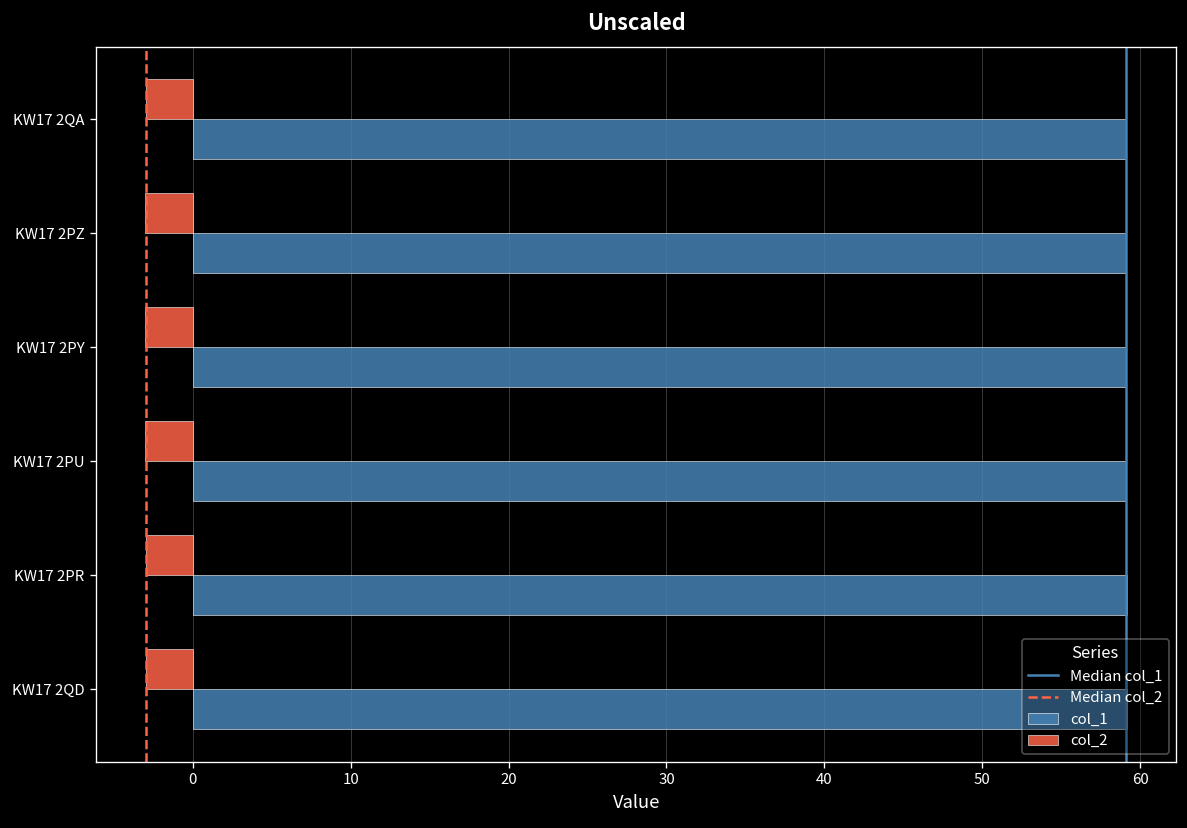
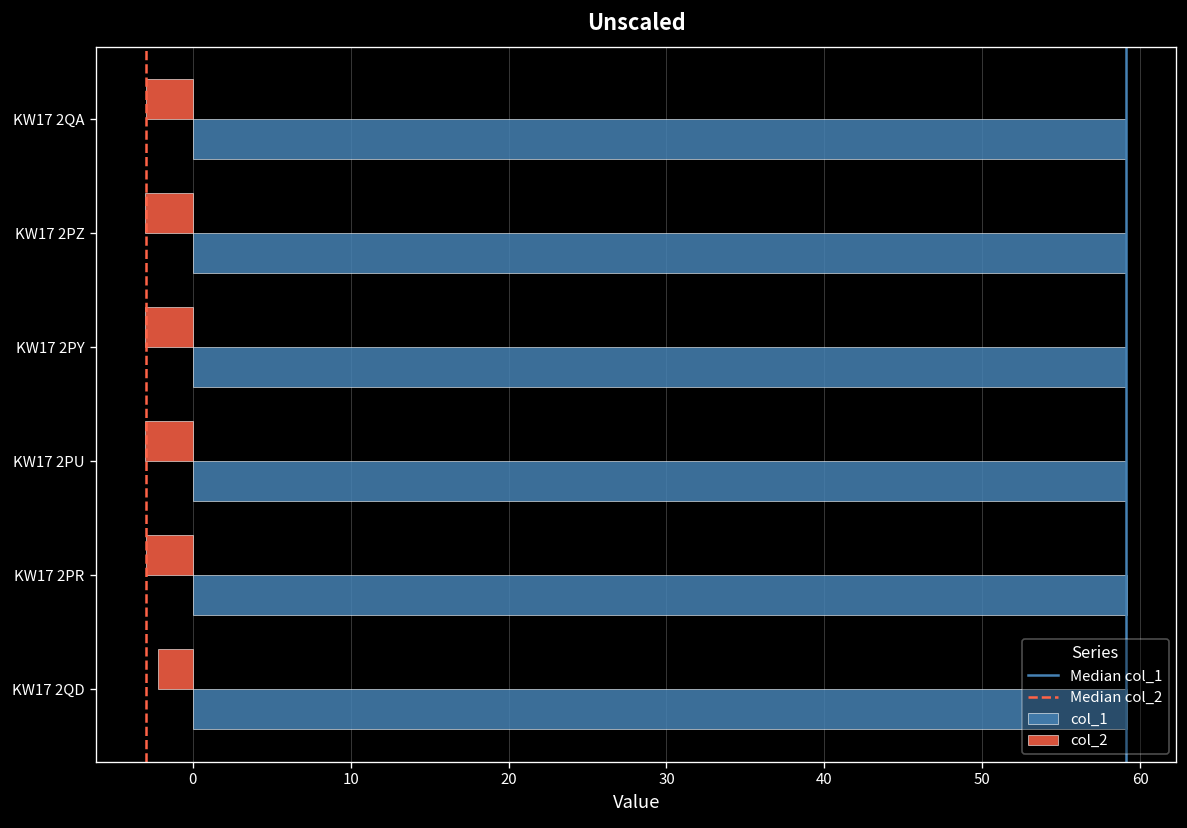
col_2, KW17 2QD: -2.9 -> -2.2
